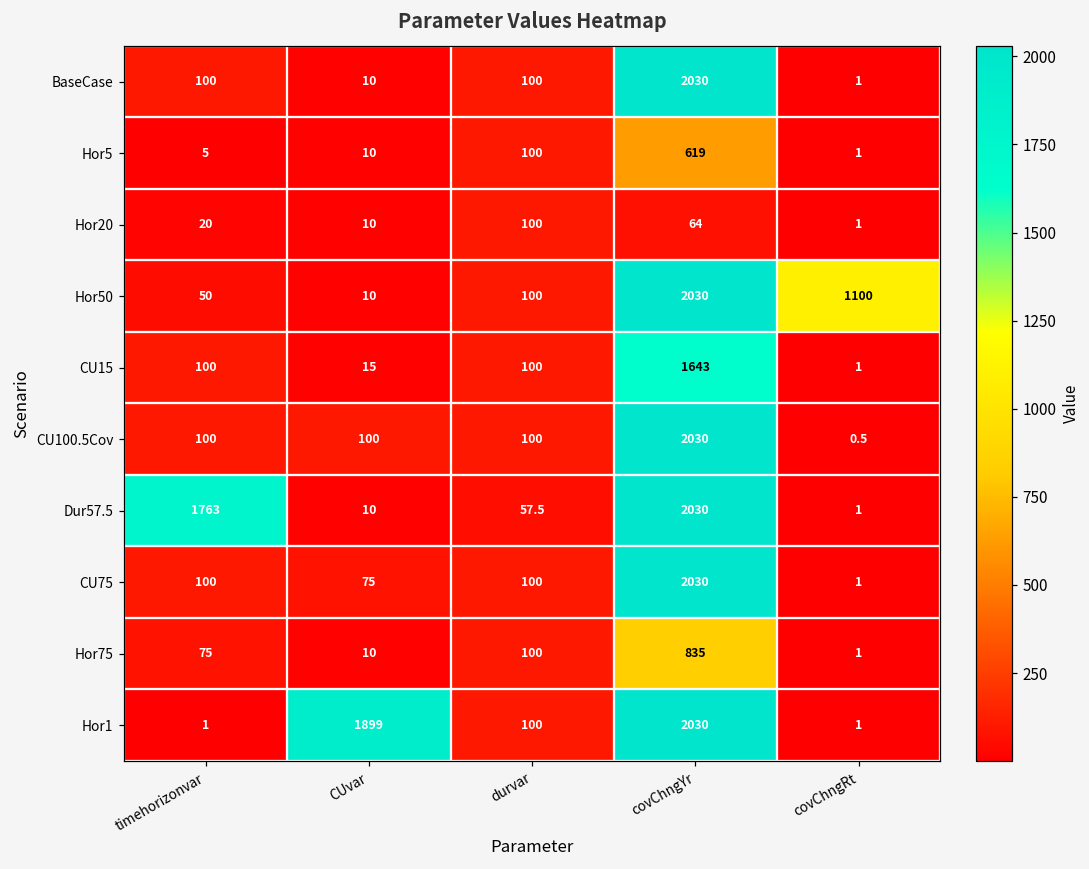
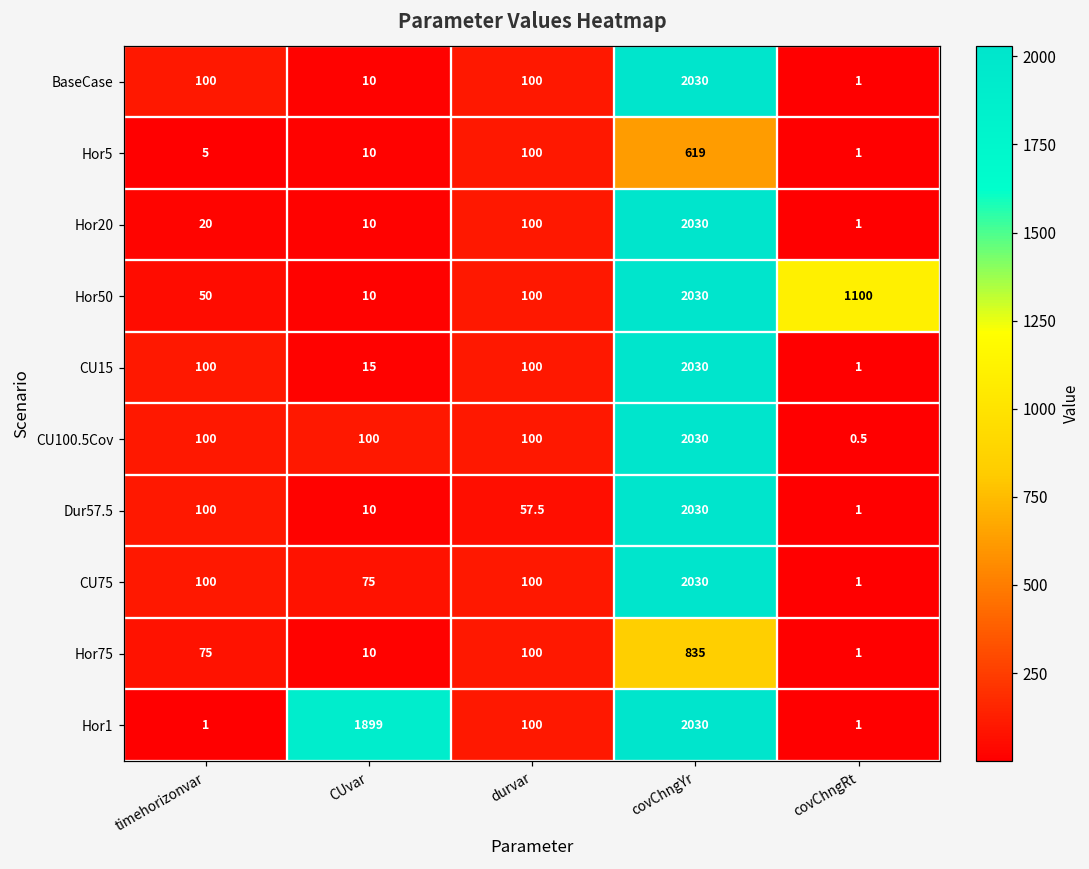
Hor20, covChngYr: 64 -> 2030
CU15, covChngYr: 1643 -> 2030
Dur57.5, timehorizonvar: 1763 -> 100
